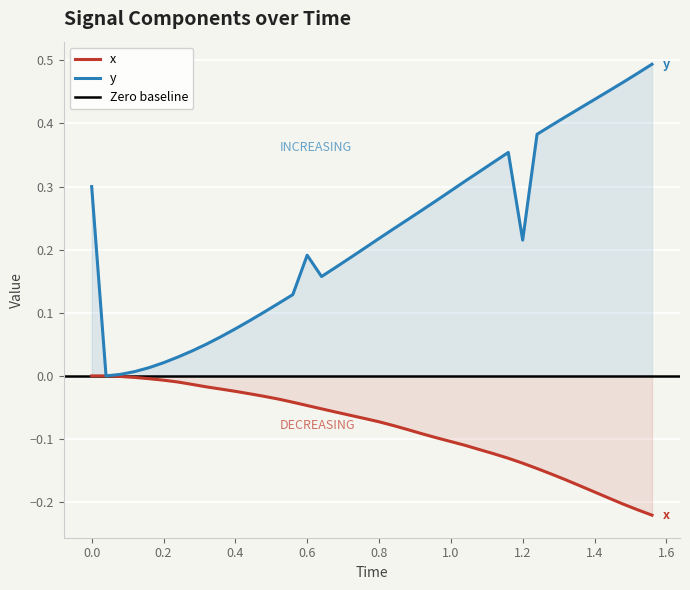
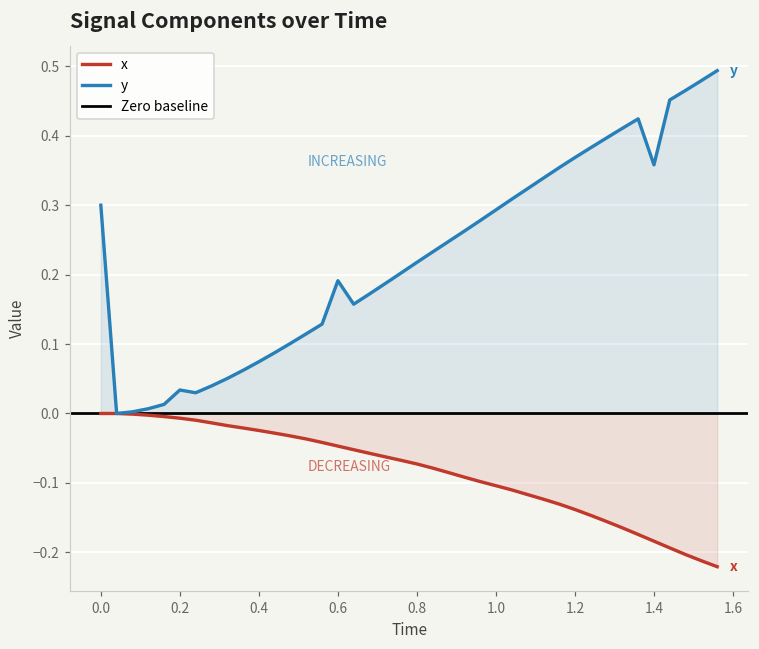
y, 0.2: 0.02 -> 0.03
y, 1.2: 0.22 -> 0.37
y, 1.4: 0.44 -> 0.36
